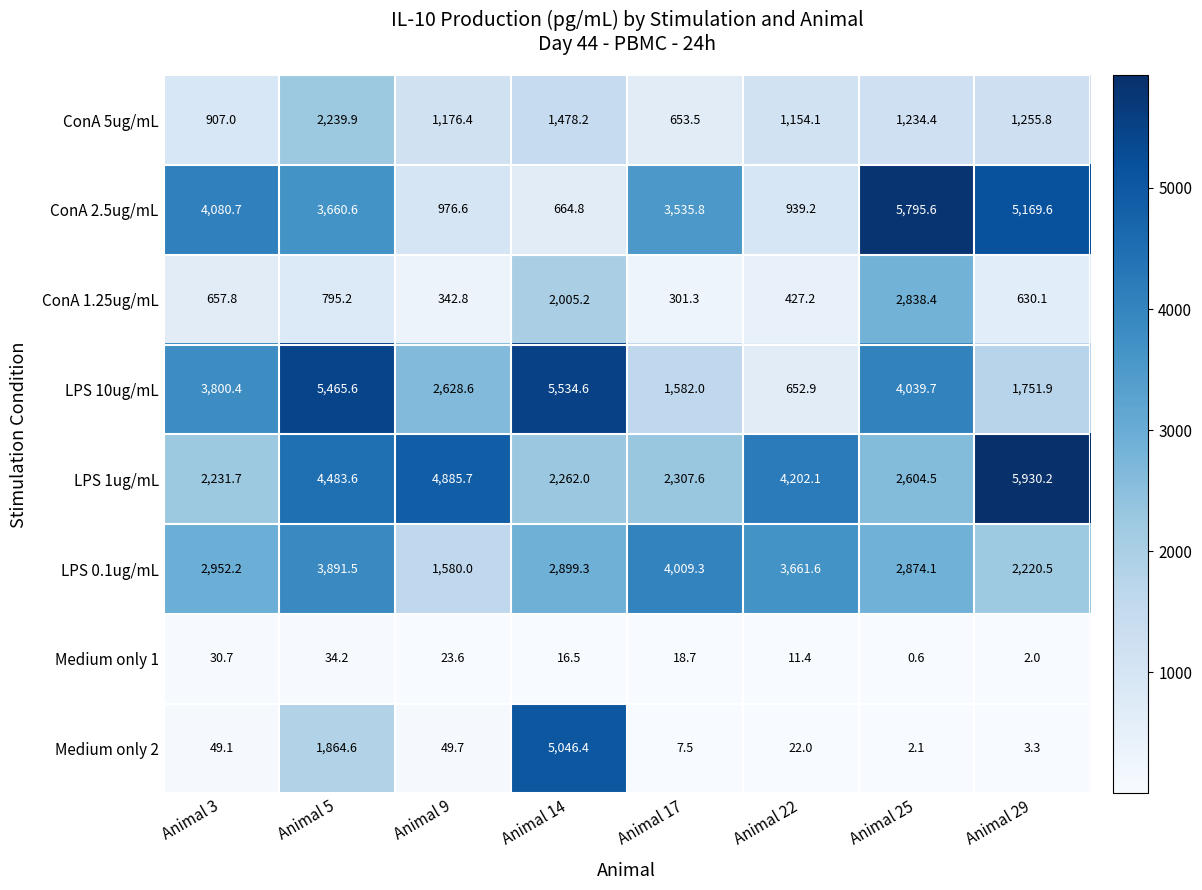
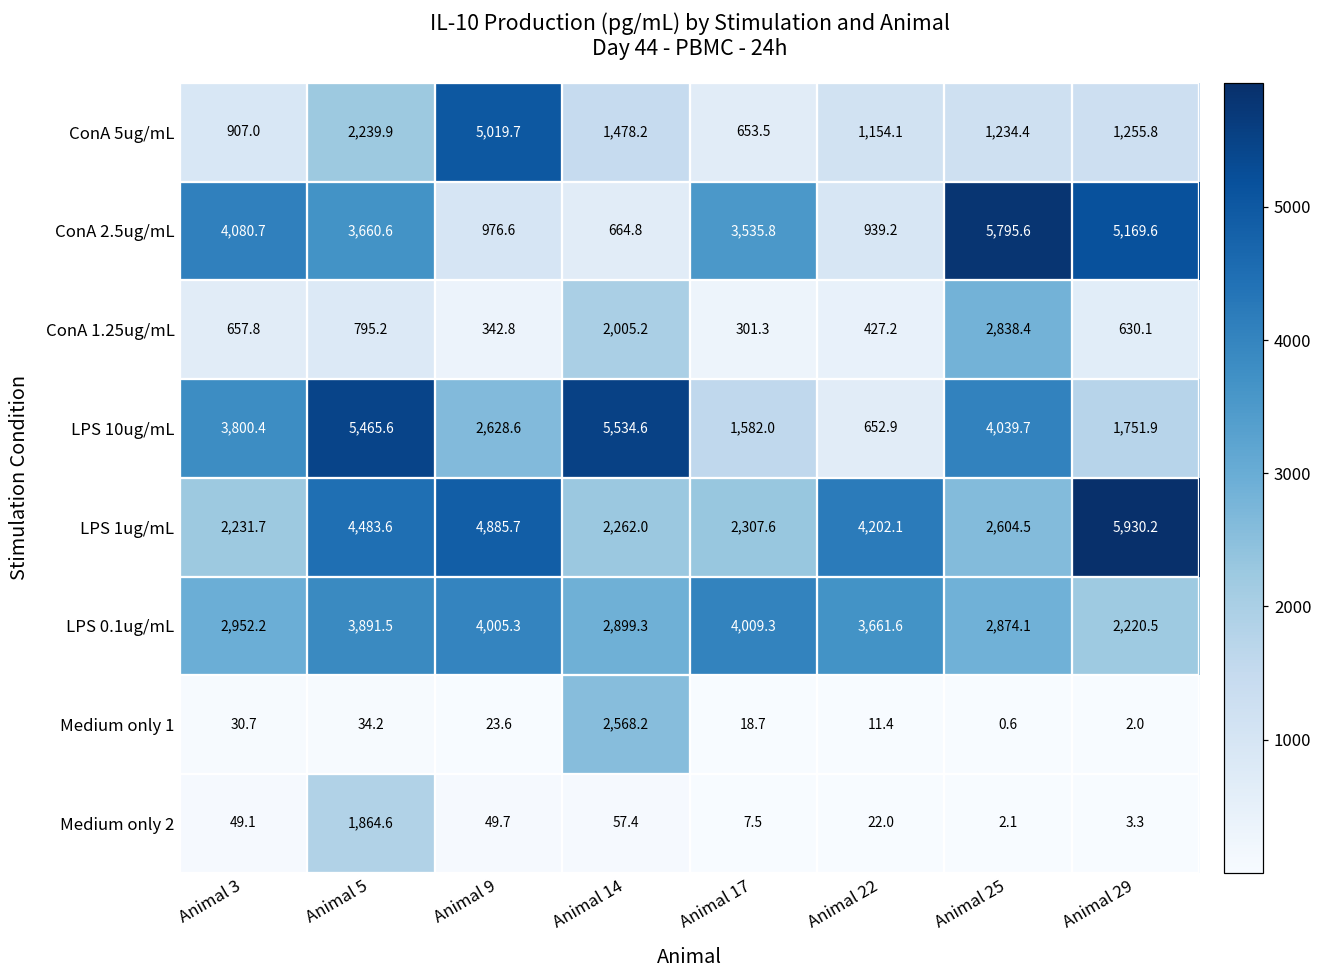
ConA 5ug/mL, Animal 9: 1,176.4 -> 5,019.7
LPS 0.1ug/mL, Animal 9: 1,580.0 -> 4,005.3
Medium only 1, Animal 14: 16.5 -> 2,568.2
Medium only 2, Animal 14: 5,046.4 -> 57.4
